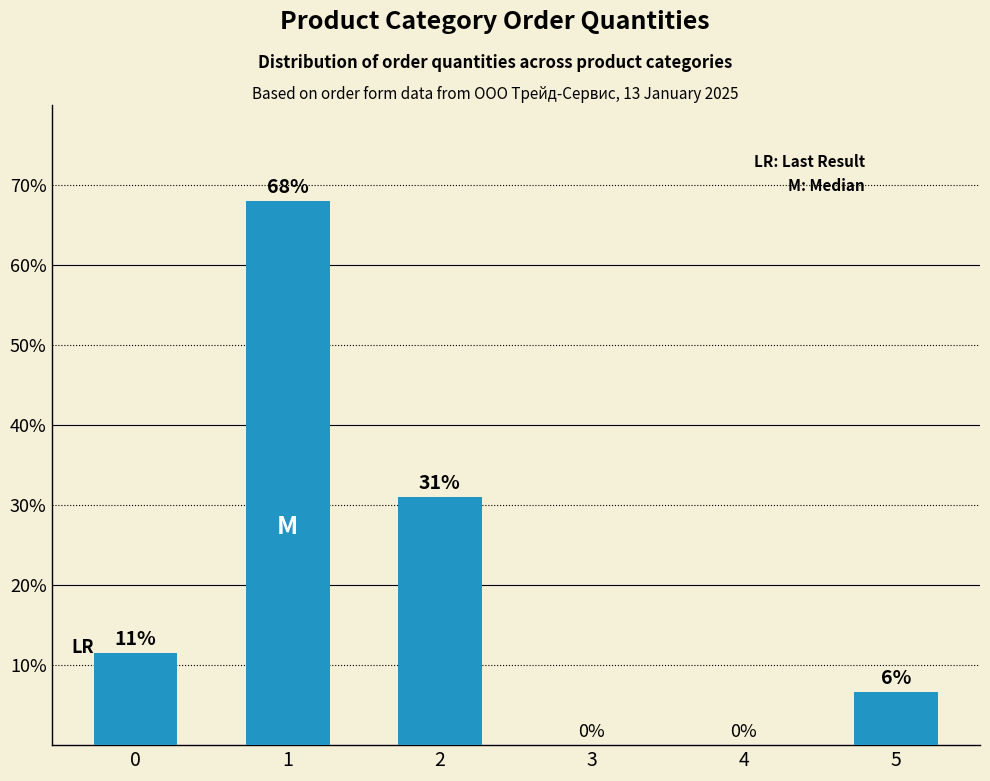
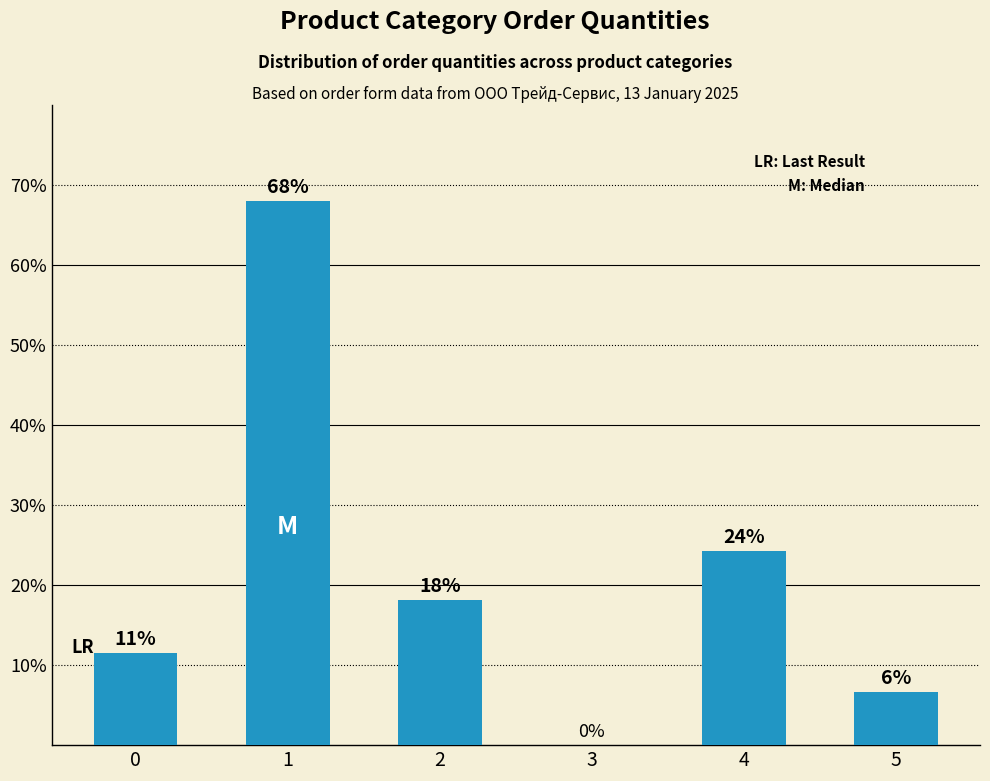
2: 31% -> 18%
4: 0% -> 24%
